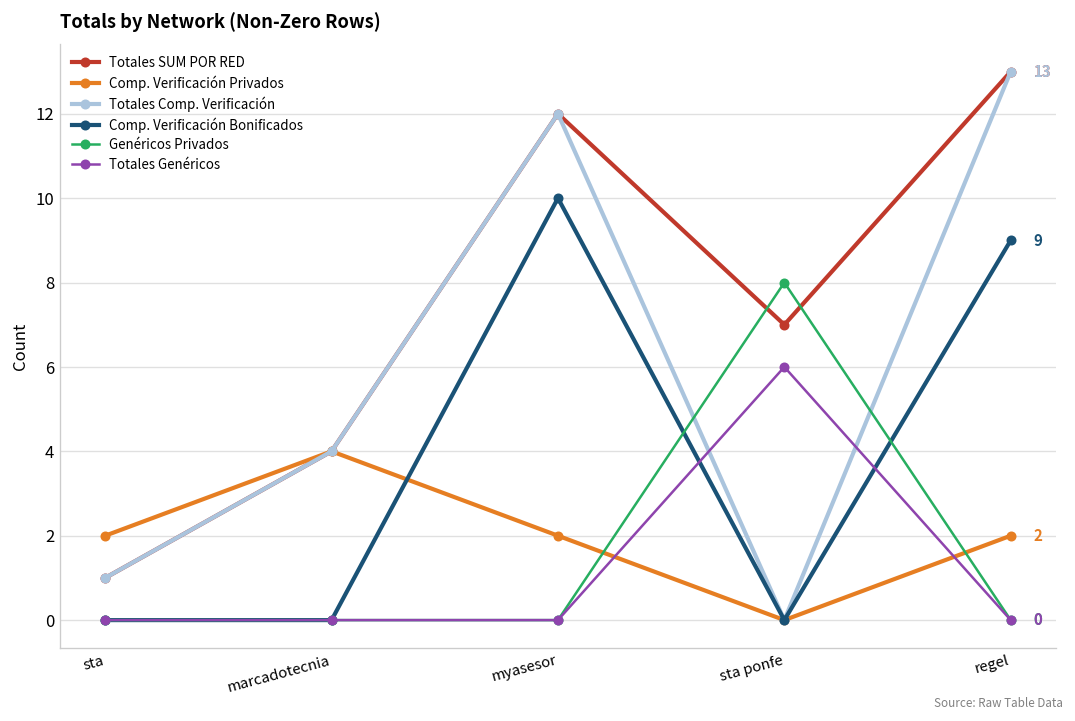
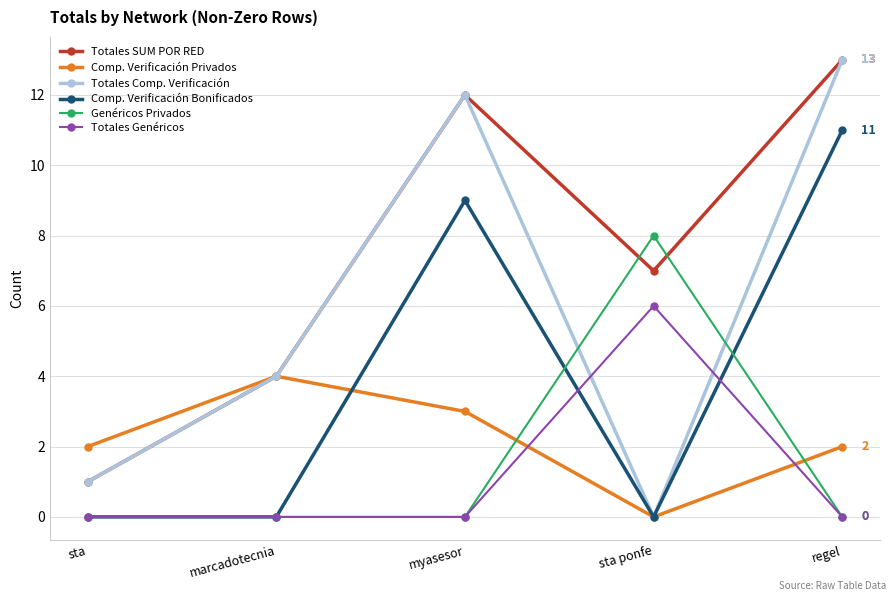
Comp. Verificación Privados, myasesor: 2 -> 3
Comp. Verificación Bonificados, myasesor: 10 -> 9
Comp. Verificación Bonificados, regel: 9 -> 11
